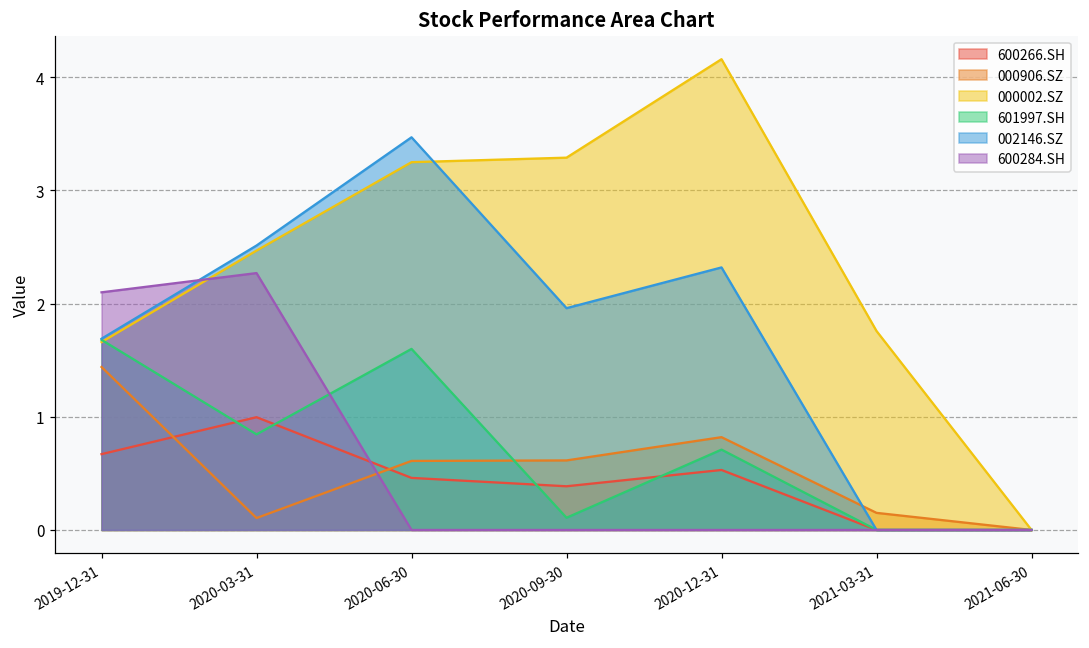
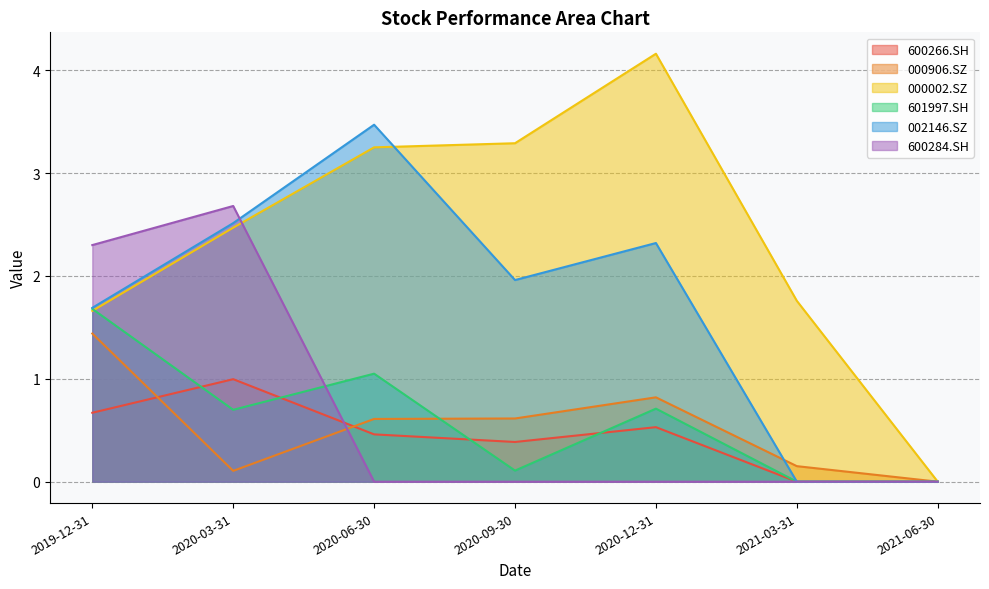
600284.SH, 2019-12-31: 2.1 -> 2.3
601997.SH, 2020-03-31: 0.84 -> 0.70
600284.SH, 2020-03-31: 2.27 -> 2.68
601997.SH, 2020-06-30: 1.60 -> 1.05
